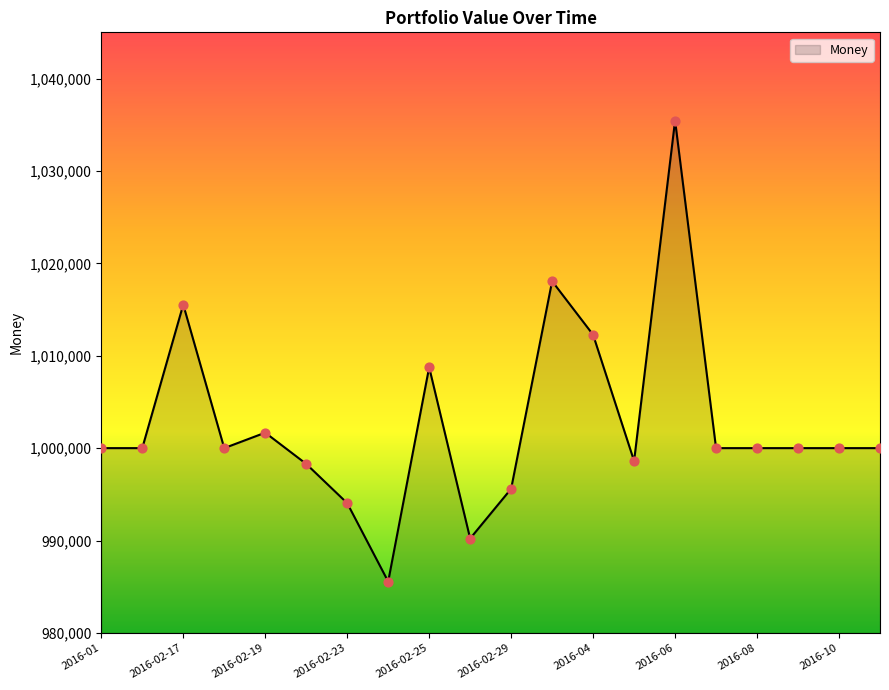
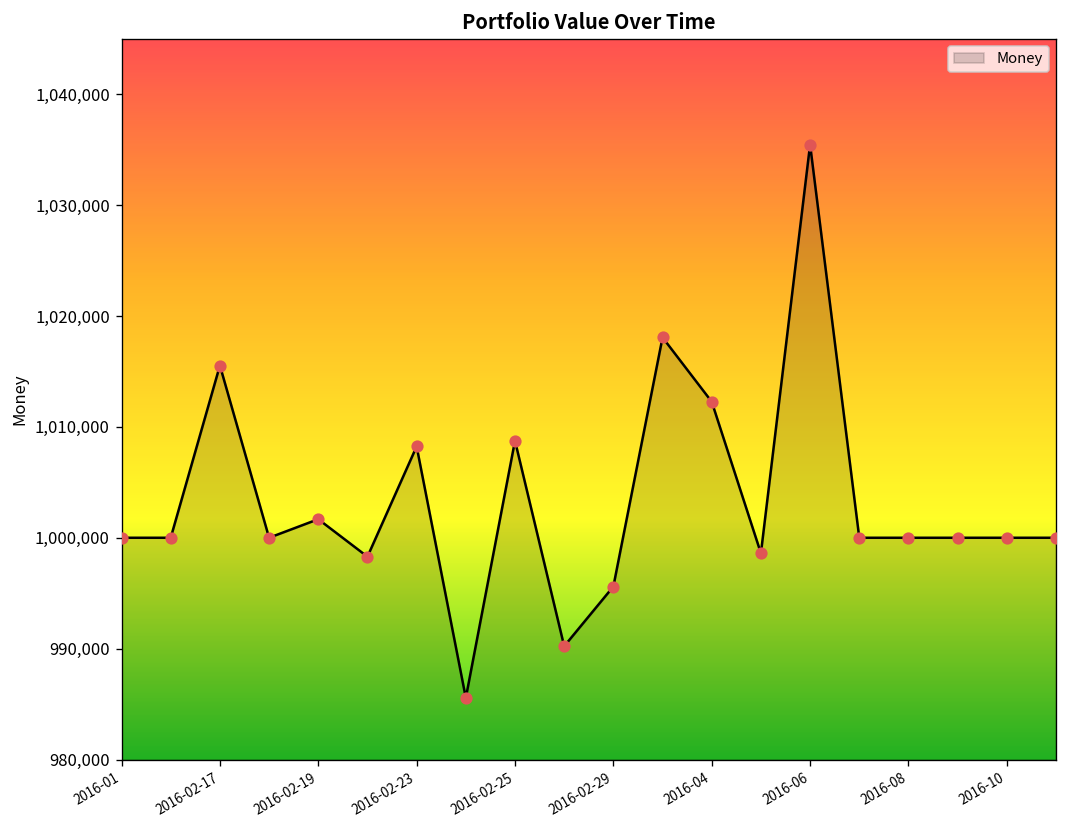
2016-02-23: 994,000 -> 1,008,000
